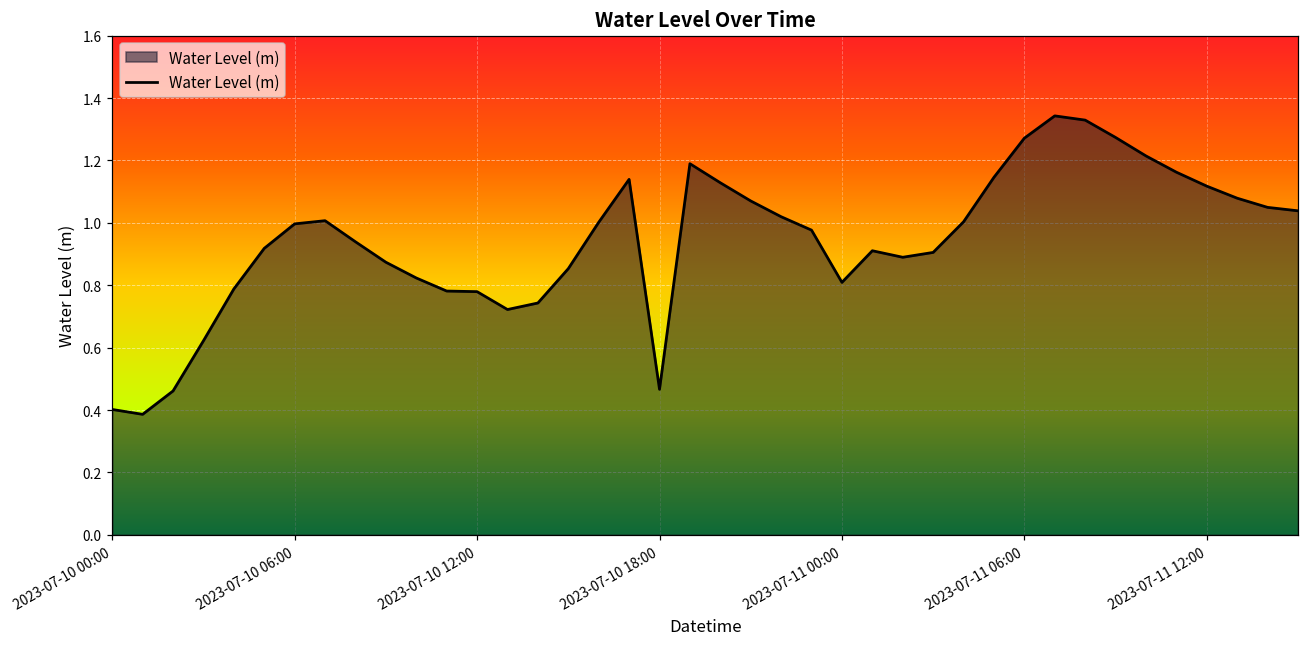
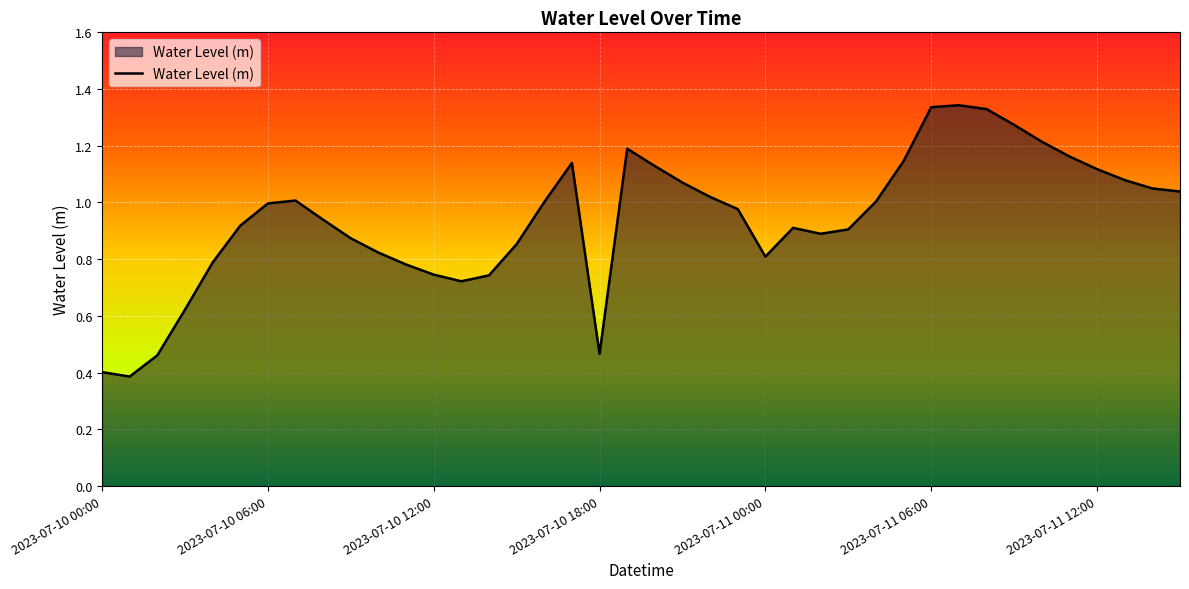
2023-07-10 12:00: 0.78 -> 0.75
2023-07-11 06:00: 1.27 -> 1.34
